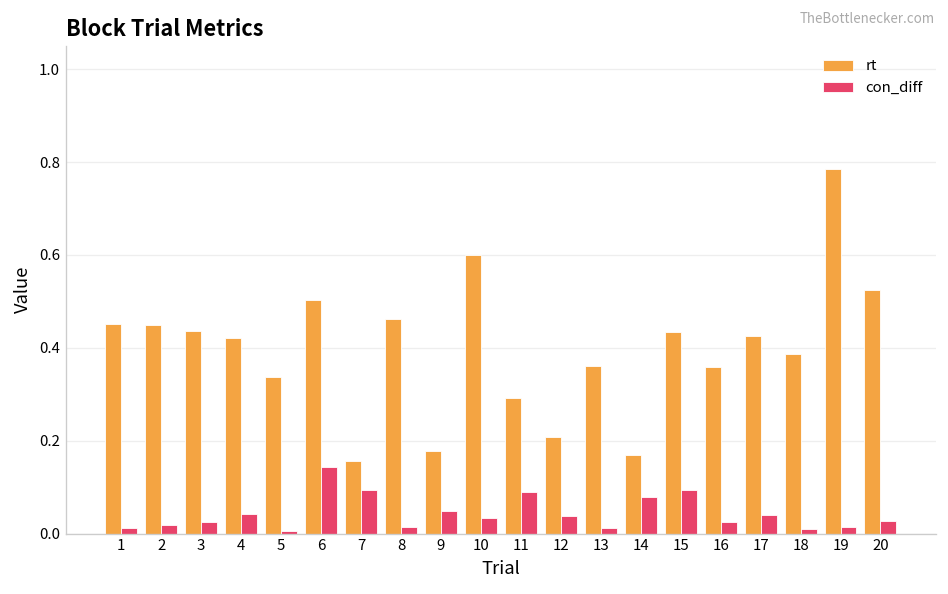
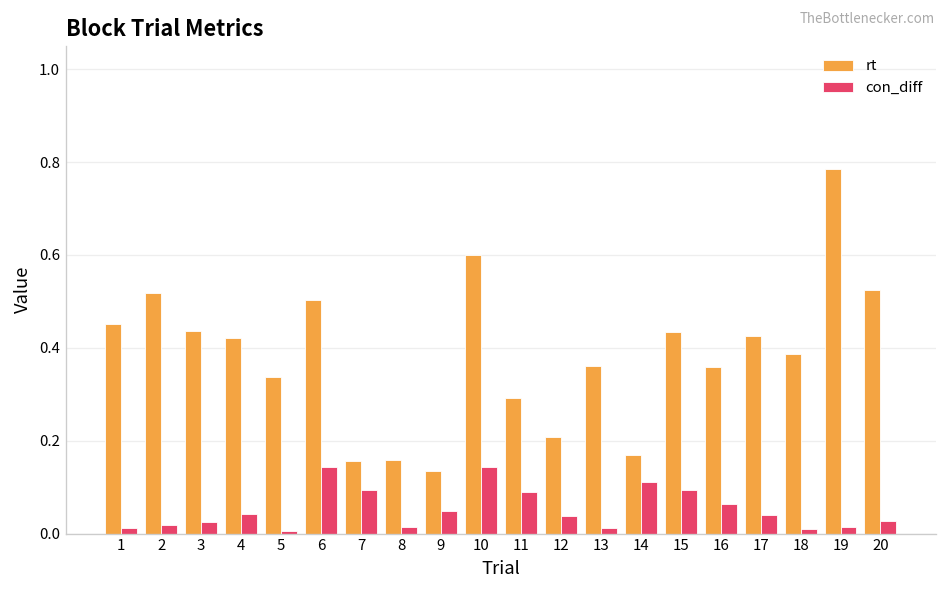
rt, 2: 0.45 -> 0.52
rt, 8: 0.46 -> 0.16
rt, 9: 0.18 -> 0.13
con_diff, 10: 0.03 -> 0.14
con_diff, 14: 0.08 -> 0.11
con_diff, 16: 0.02 -> 0.06
